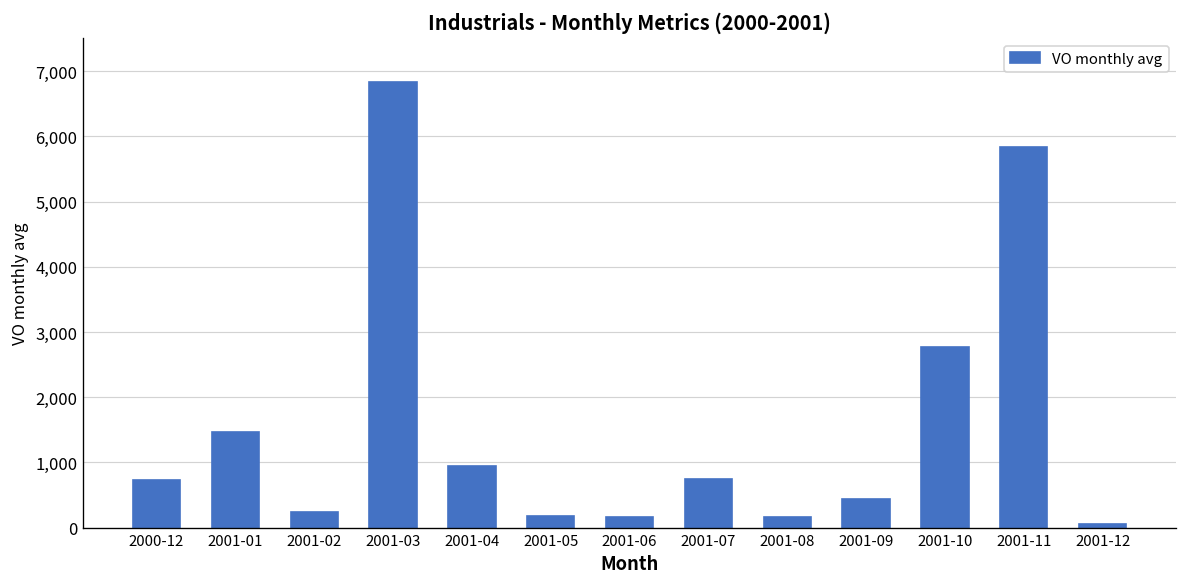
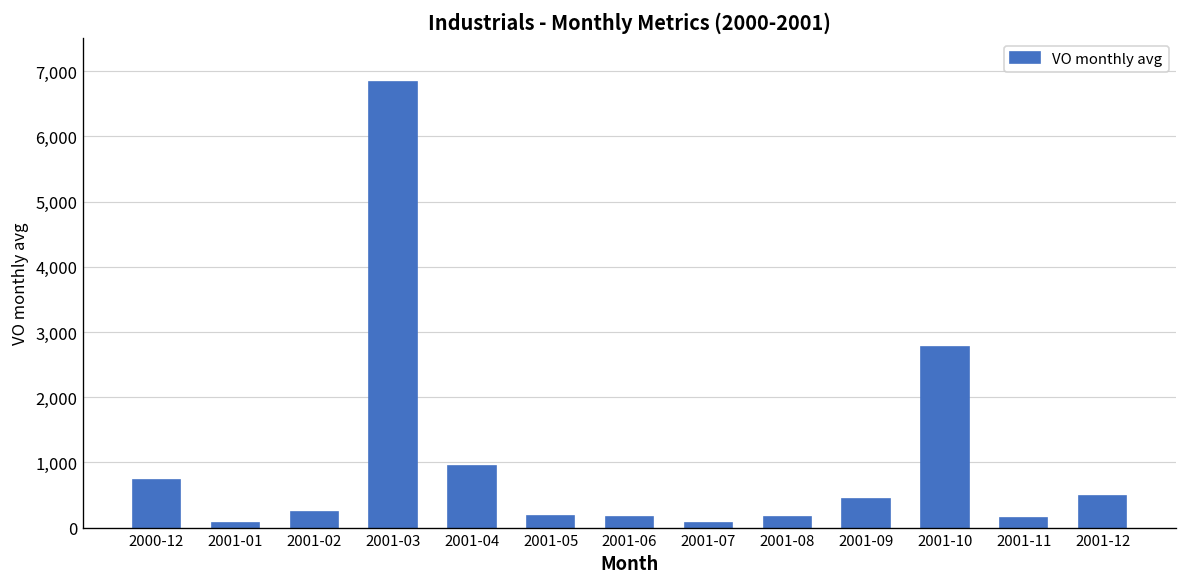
2001-01: 1,500 -> 100
2001-07: 700 -> 100
2001-11: 5,800 -> 100
2001-12: 100 -> 500
